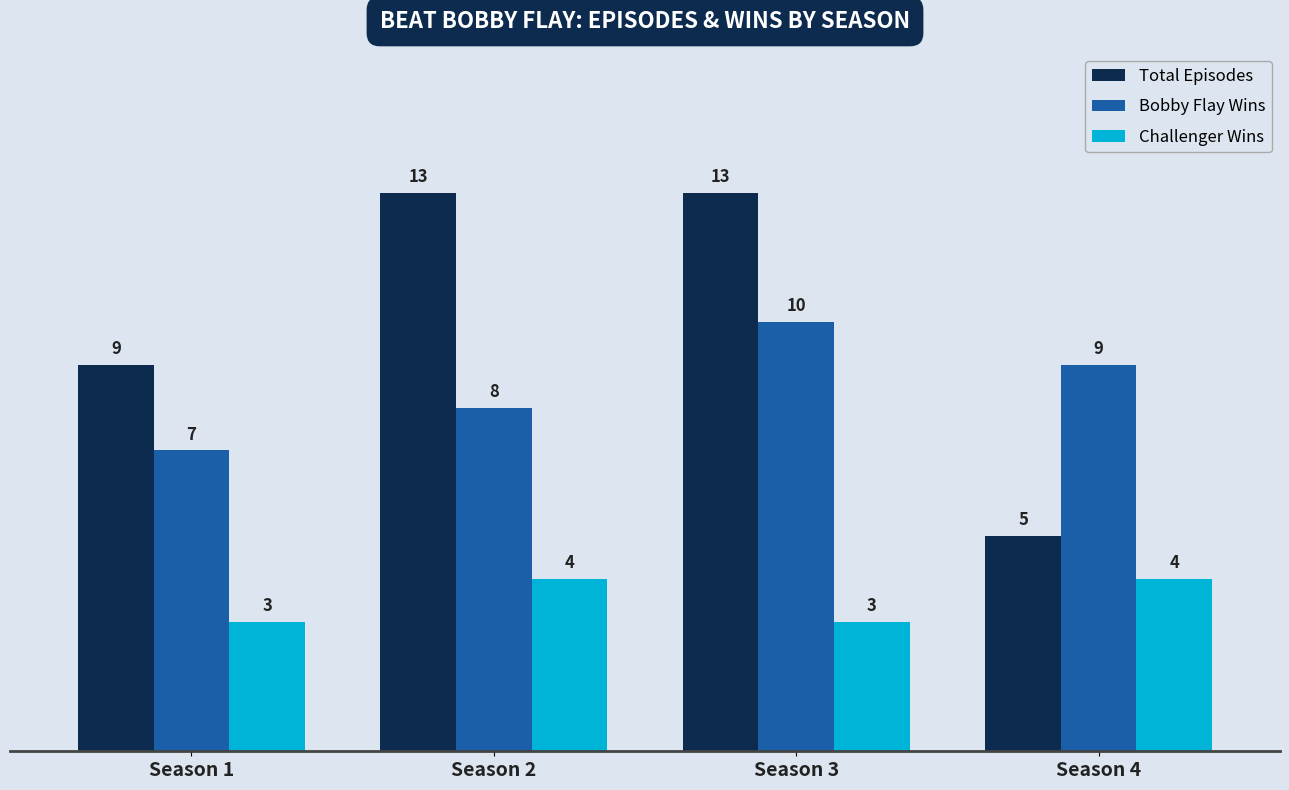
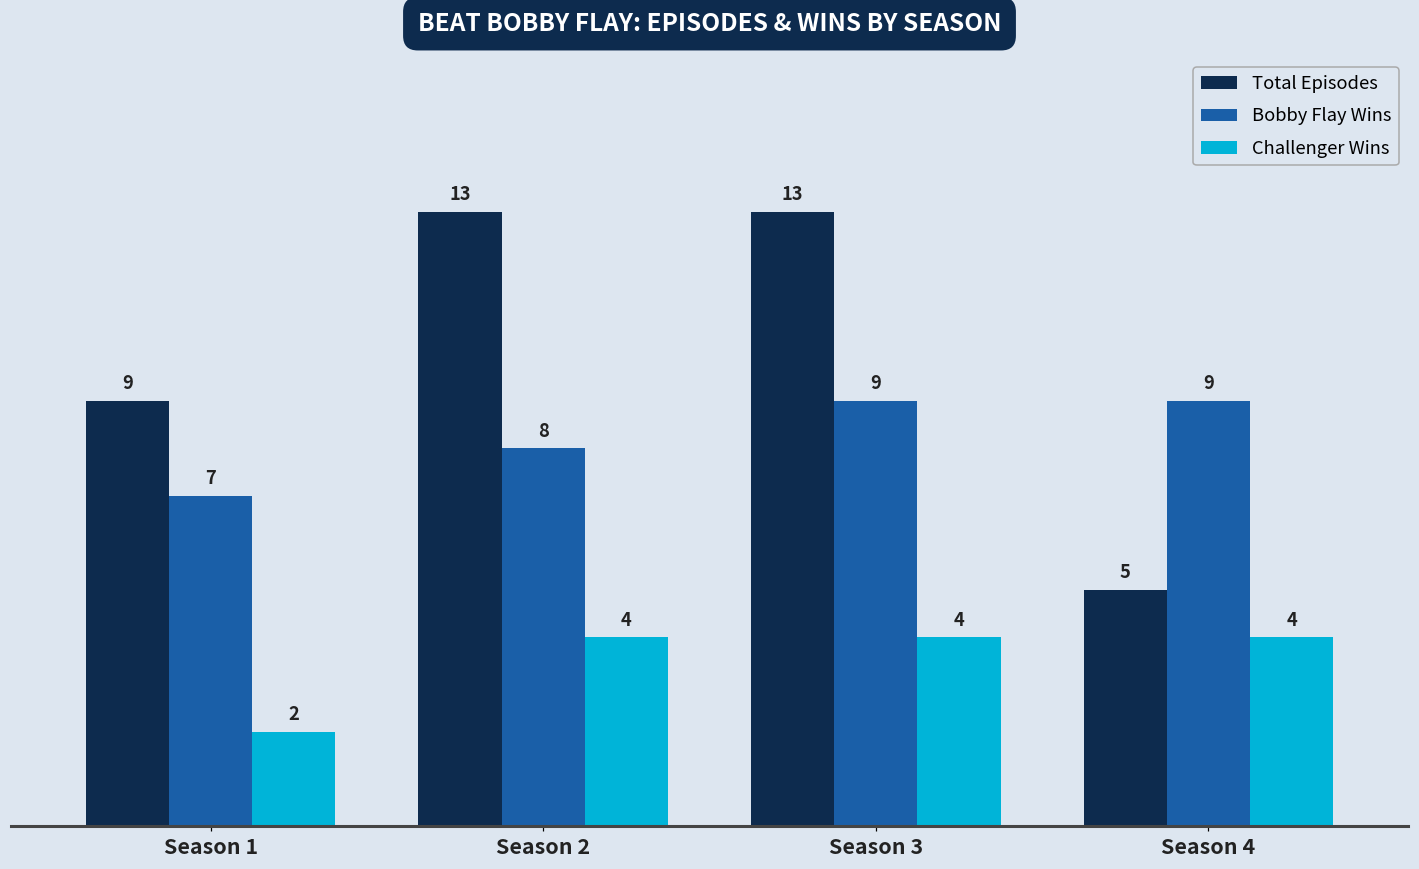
Challenger Wins, Season 1: 3 -> 2
Bobby Flay Wins, Season 3: 10 -> 9
Challenger Wins, Season 3: 3 -> 4
